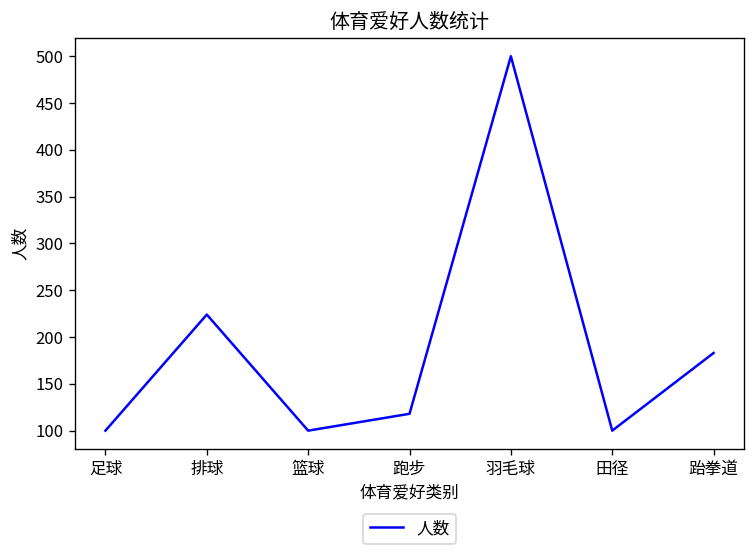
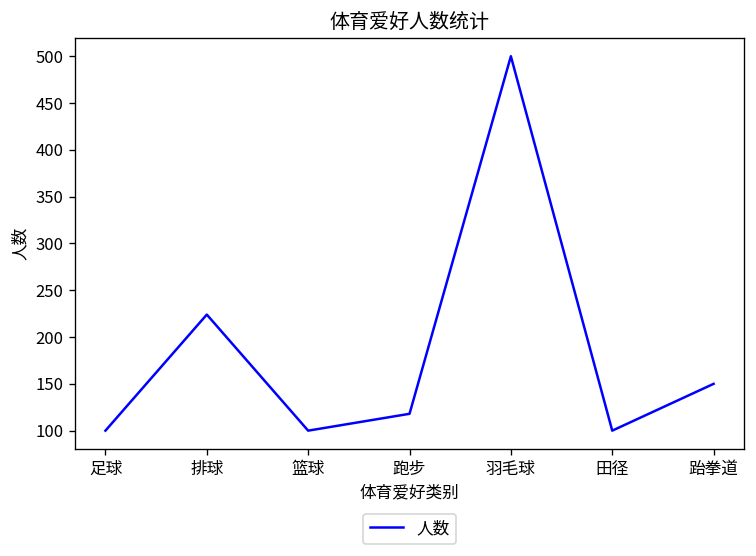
跆拳道: 180 -> 150
